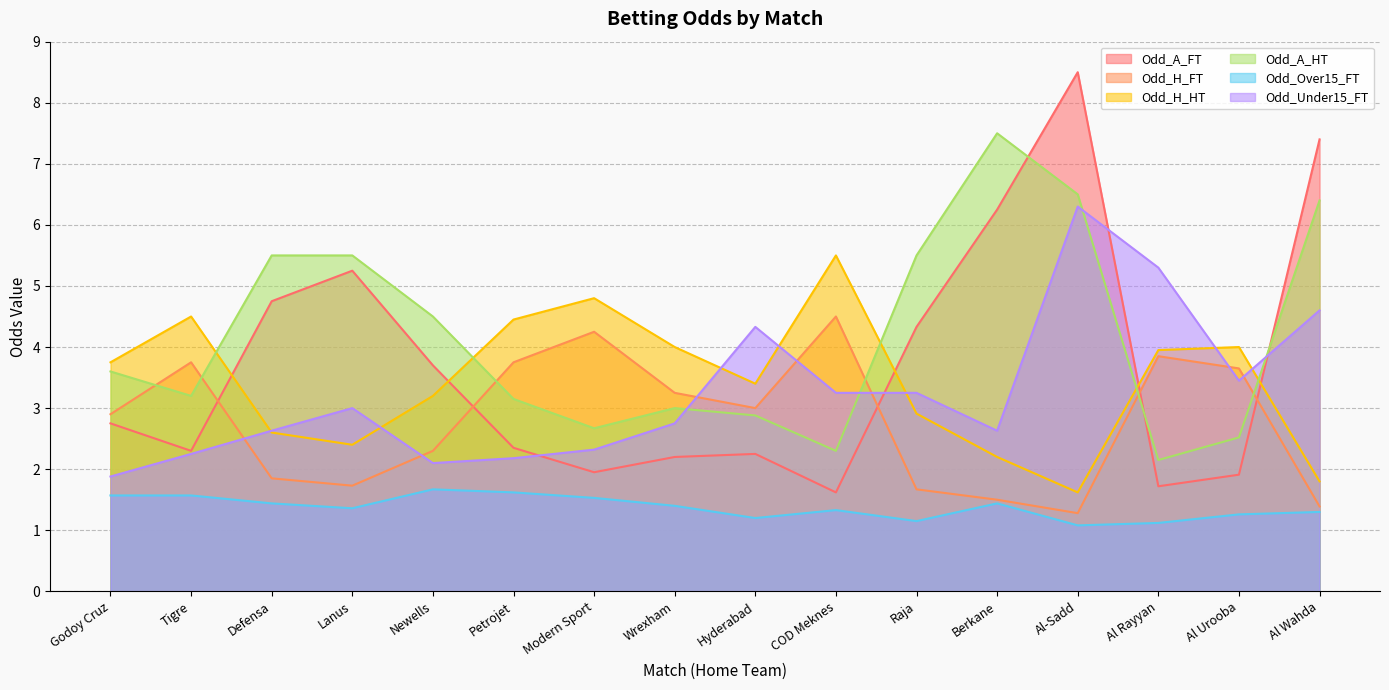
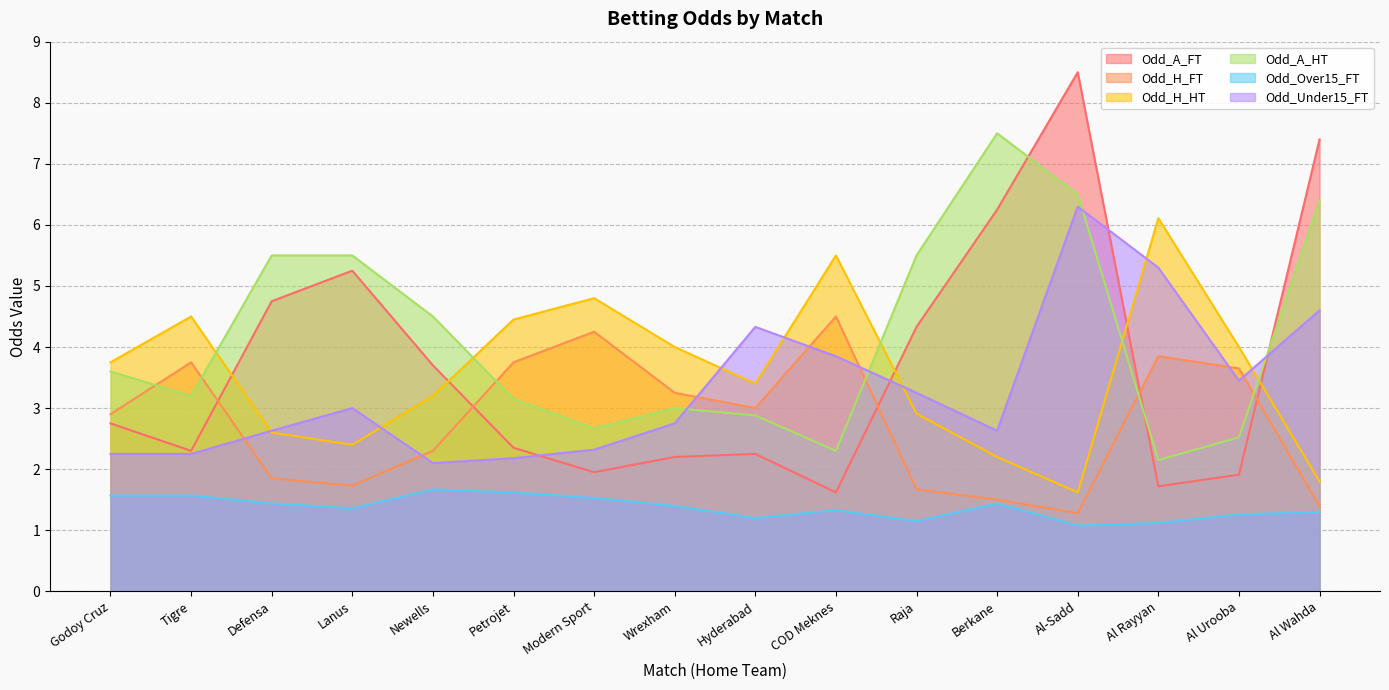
Odd_Under15_FT, Godoy Cruz: 1.9 -> 2.3
Odd_Under15_FT, COD Meknes: 3.3 -> 3.9
Odd_H_HT, Al Rayyan: 4.0 -> 6.1
